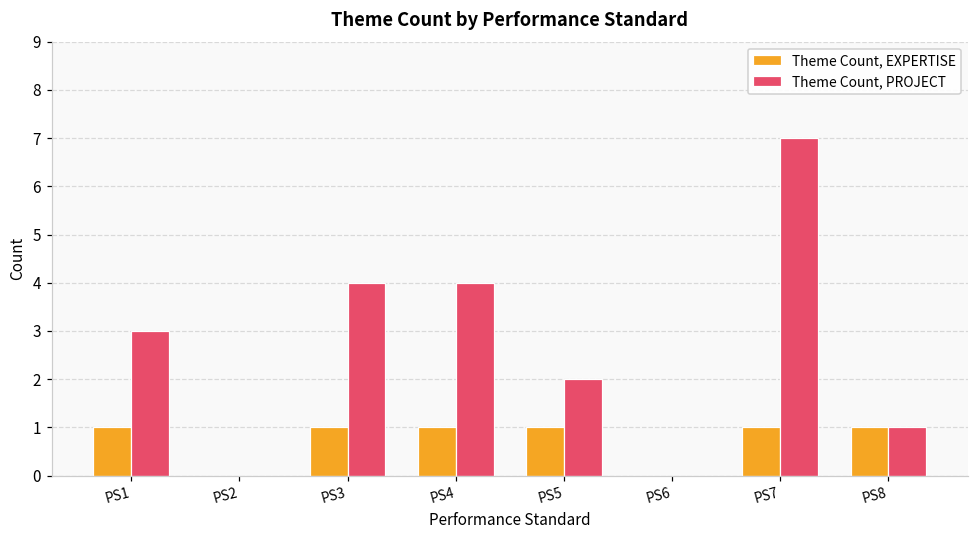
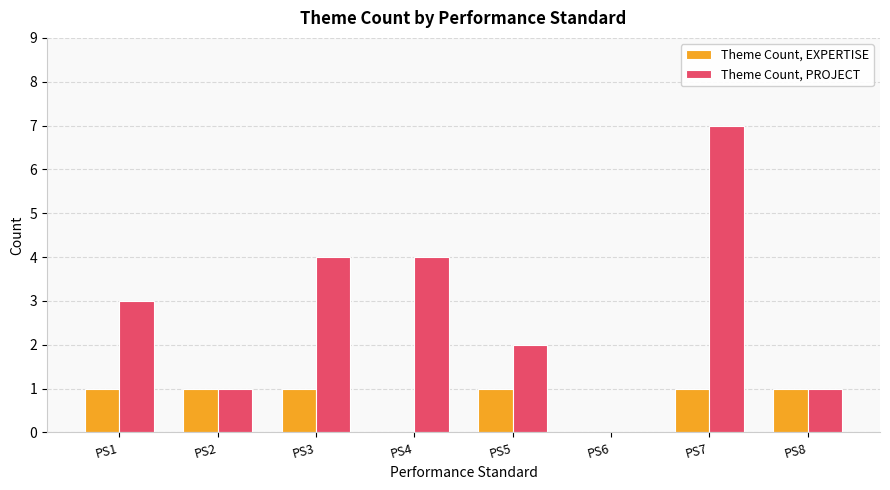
Theme Count, EXPERTISE, PS2: 0 -> 1
Theme Count, PROJECT, PS2: 0 -> 1
Theme Count, EXPERTISE, PS4: 1 -> 0
